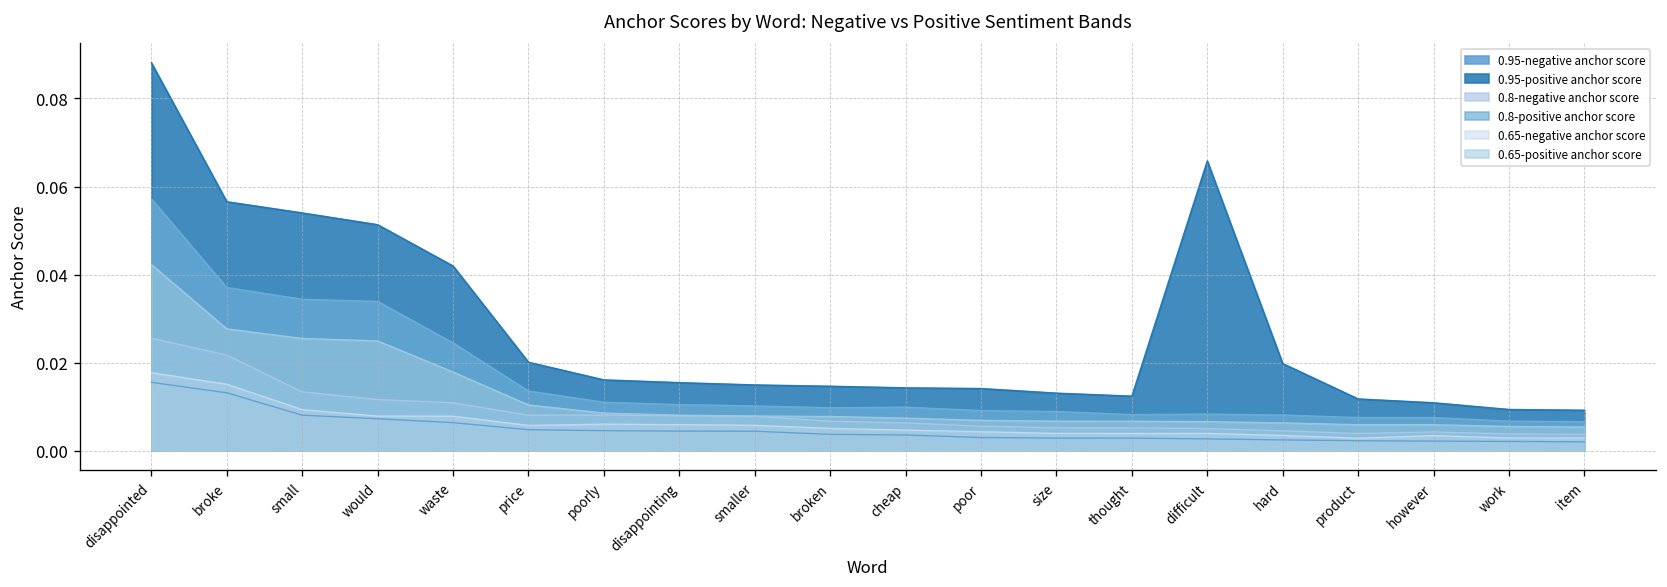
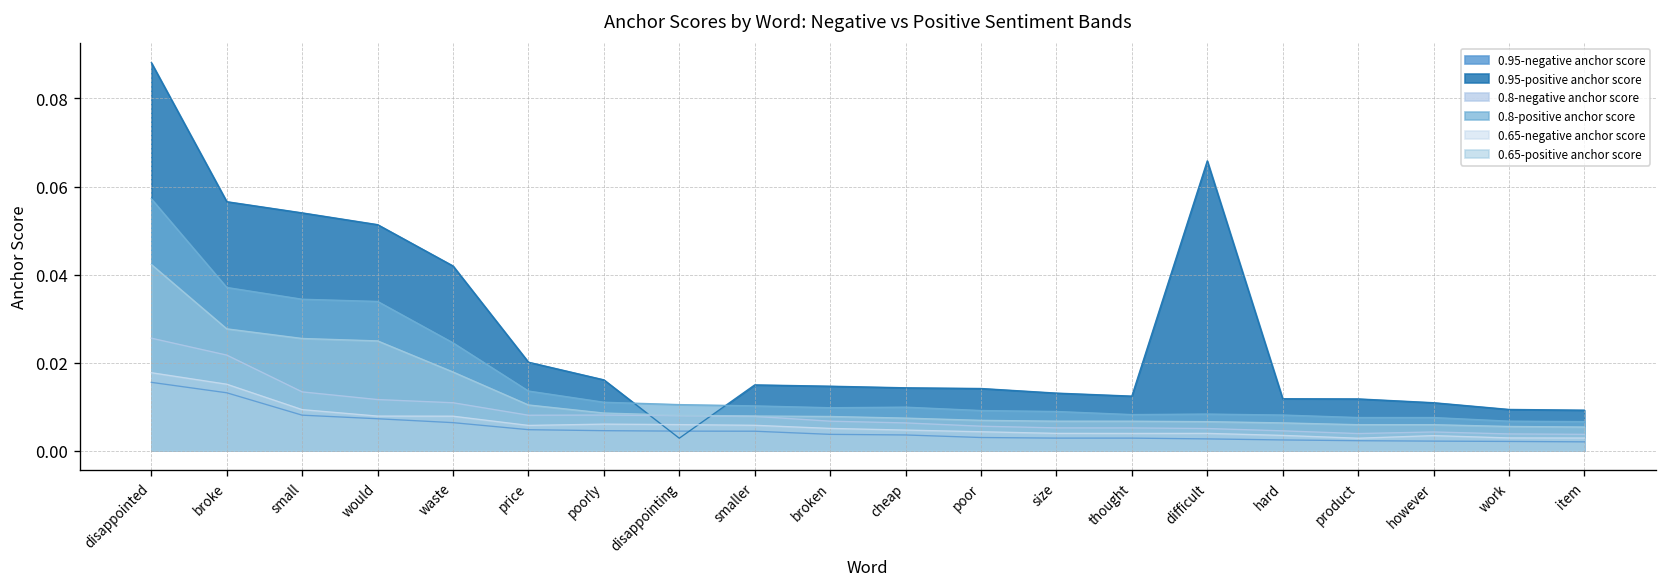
0.95-positive anchor score, disappointing: 0.015 -> 0.003
0.95-positive anchor score, hard: 0.020 -> 0.012
